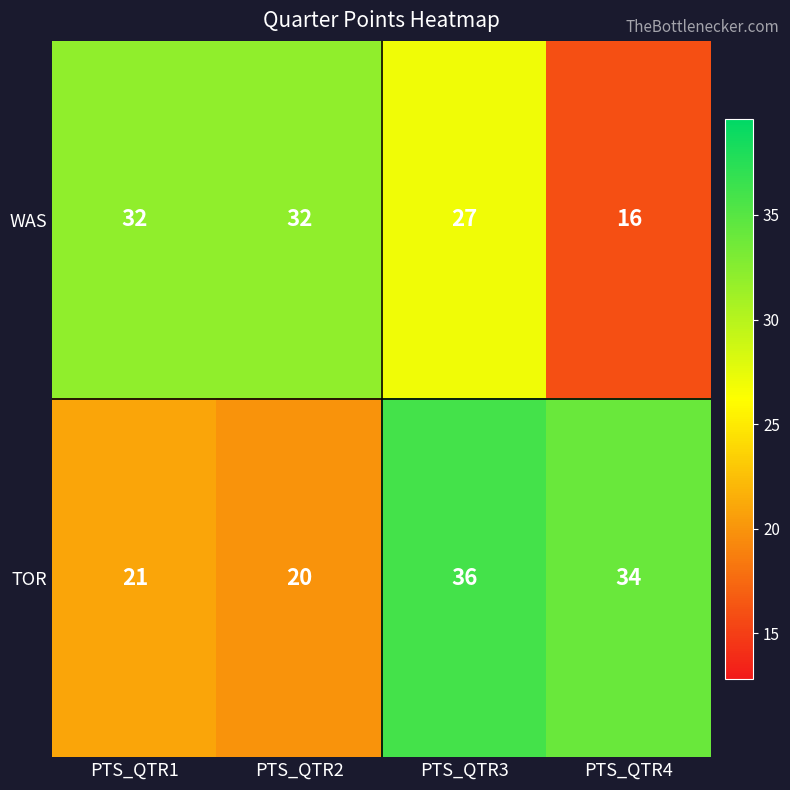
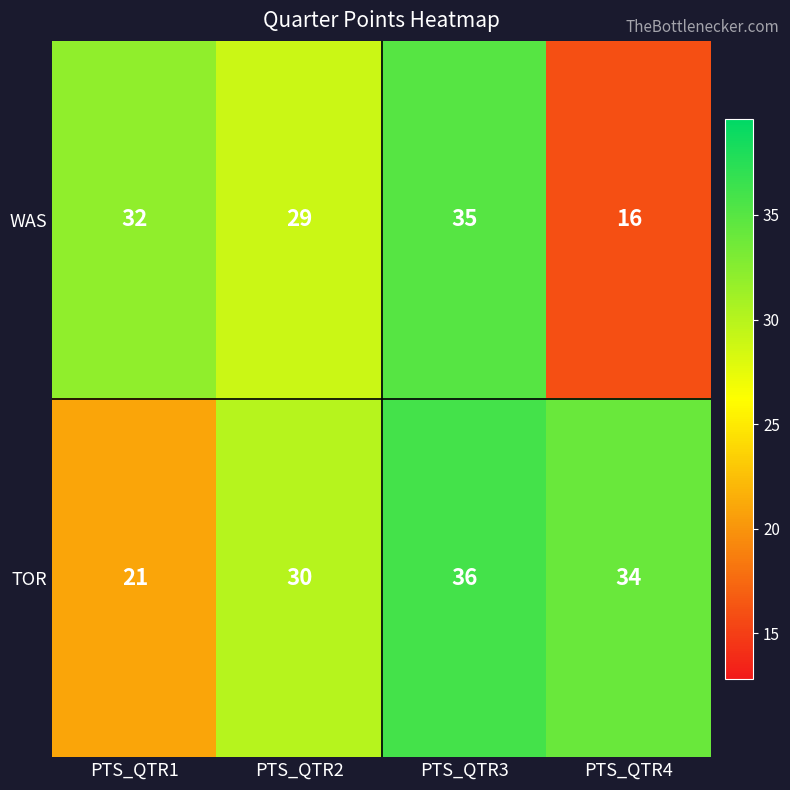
WAS, PTS_QTR2: 32 -> 29
WAS, PTS_QTR3: 27 -> 35
TOR, PTS_QTR2: 20 -> 30
